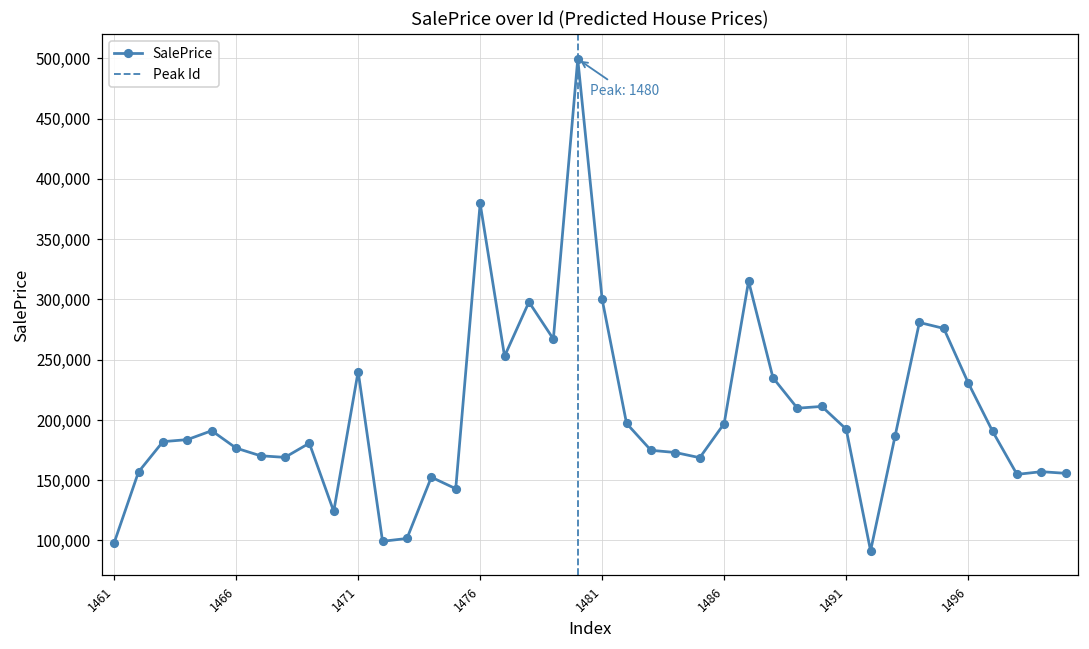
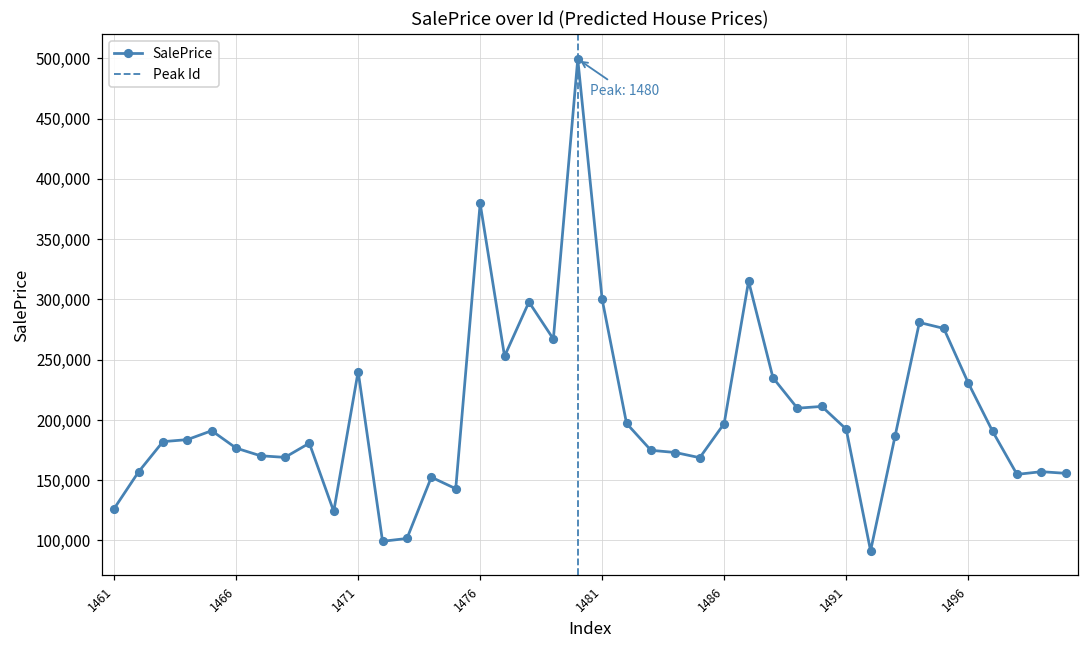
1461: 98,000 -> 126,000
